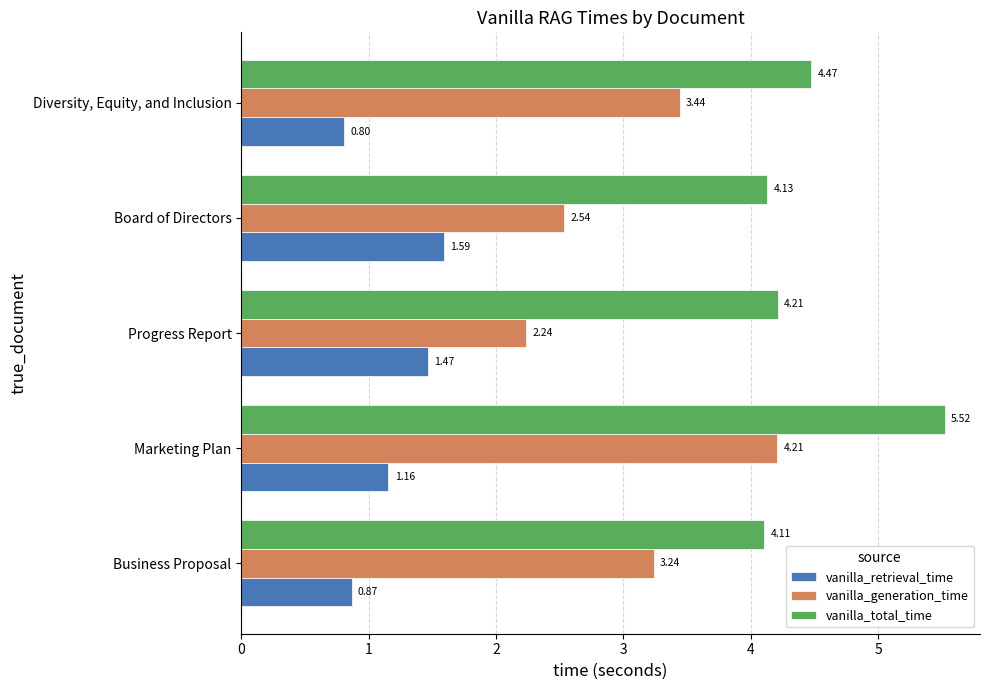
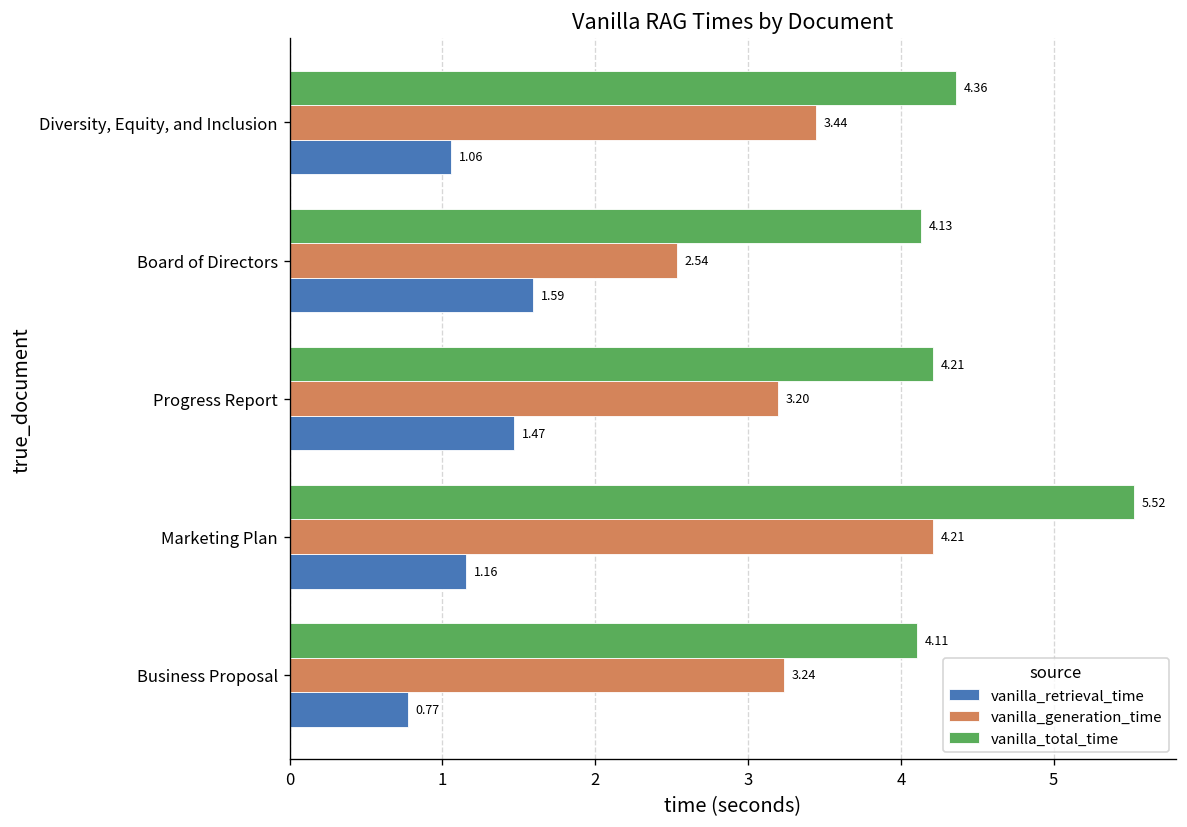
vanilla_total_time, Diversity, Equity, and Inclusion: 4.47 -> 4.36
vanilla_retrieval_time, Diversity, Equity, and Inclusion: 0.80 -> 1.06
vanilla_generation_time, Progress Report: 2.24 -> 3.20
vanilla_retrieval_time, Business Proposal: 0.87 -> 0.77
